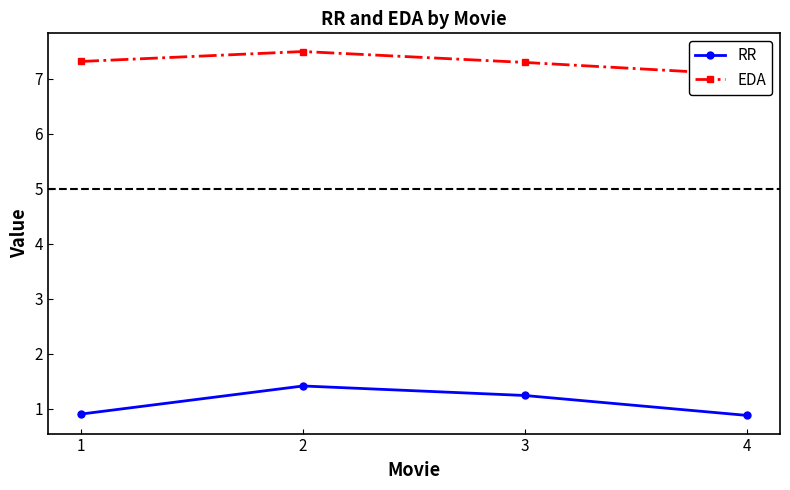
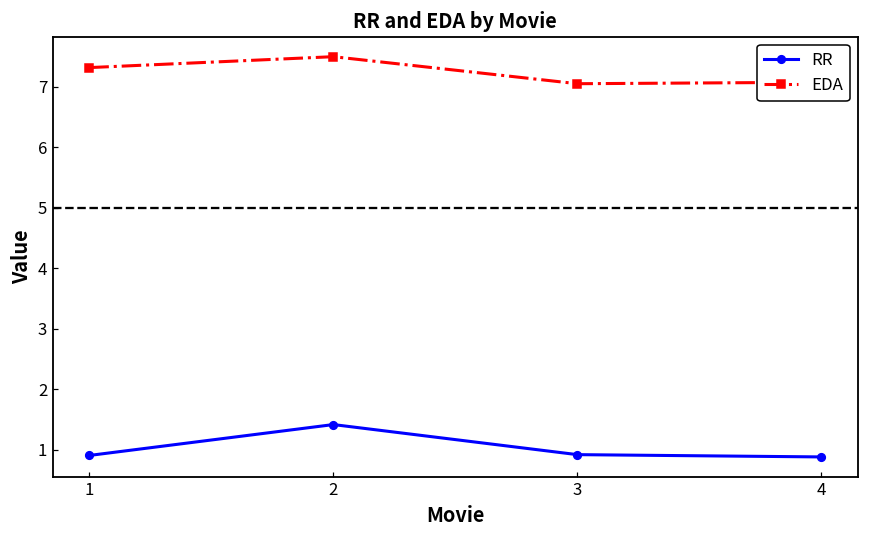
RR, 3: 1.2 -> 0.9
EDA, 3: 7.3 -> 7.0
